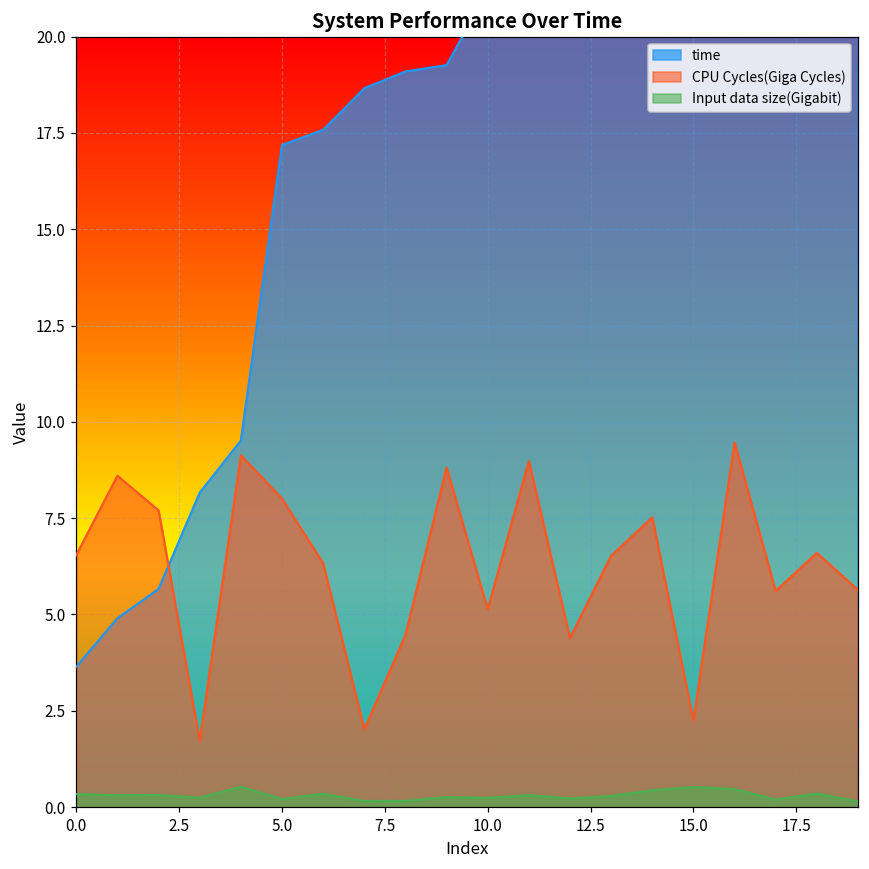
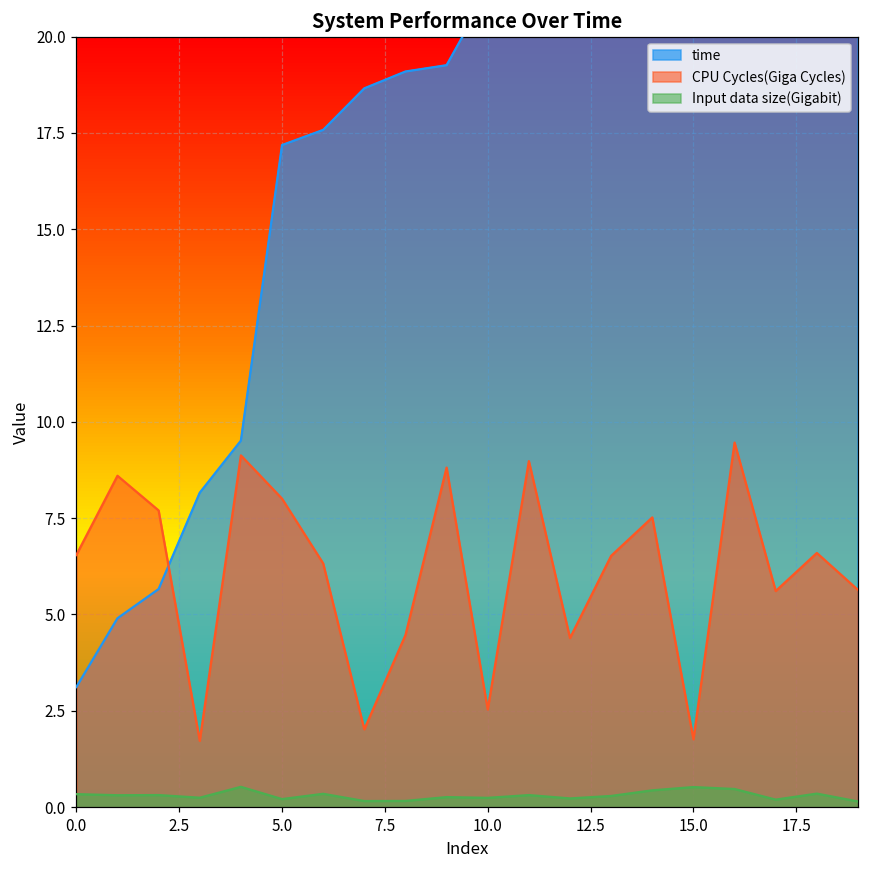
time, 0.0: 3.6 -> 3.1
CPU Cycles(Giga Cycles), 10.0: 5.1 -> 2.5
CPU Cycles(Giga Cycles), 15.0: 2.3 -> 1.8
